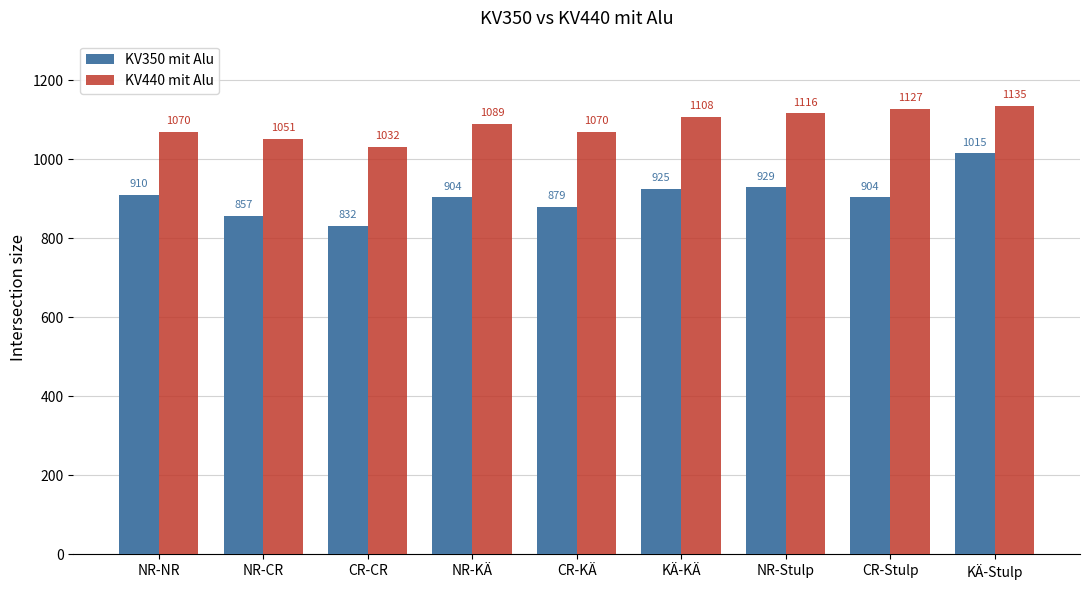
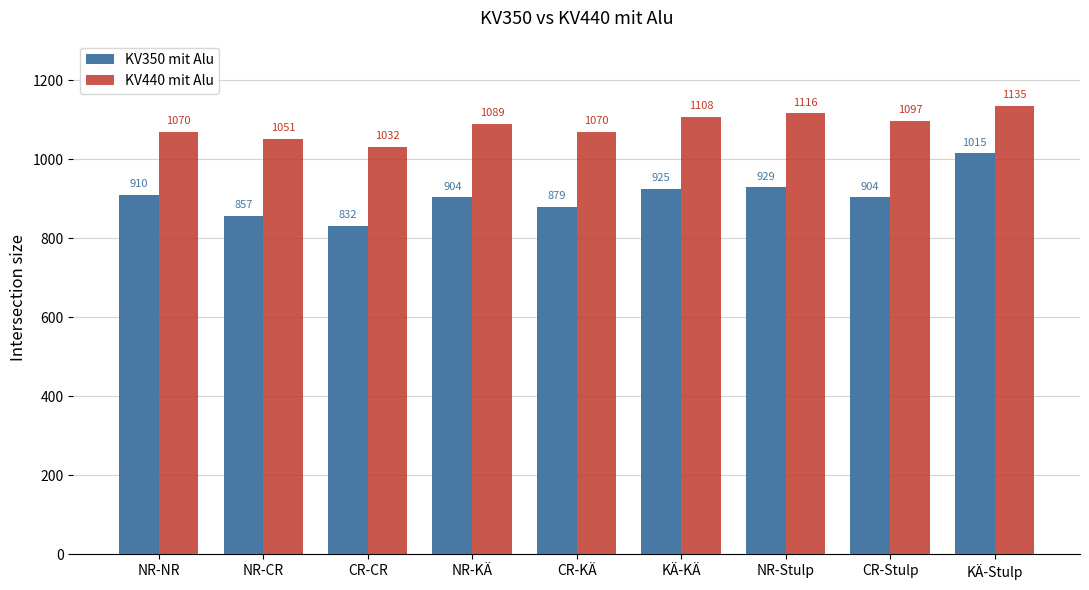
KV440 mit Alu, CR-Stulp: 1127 -> 1097
